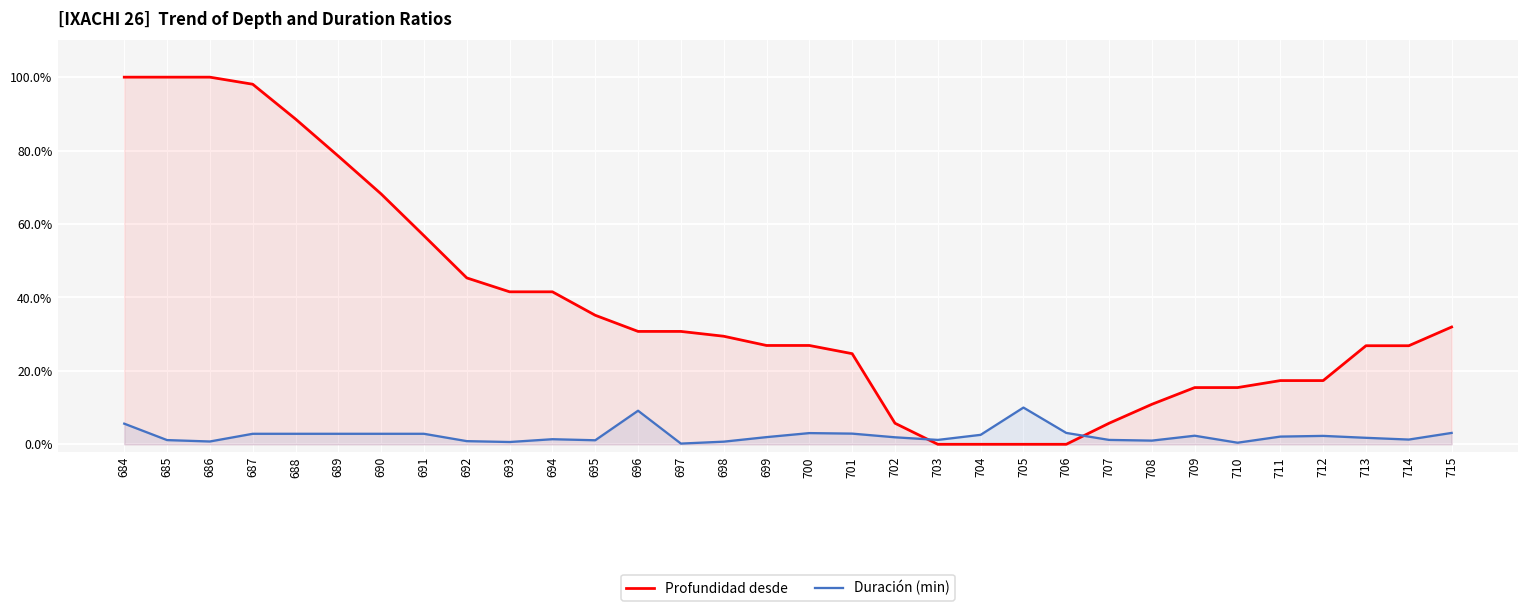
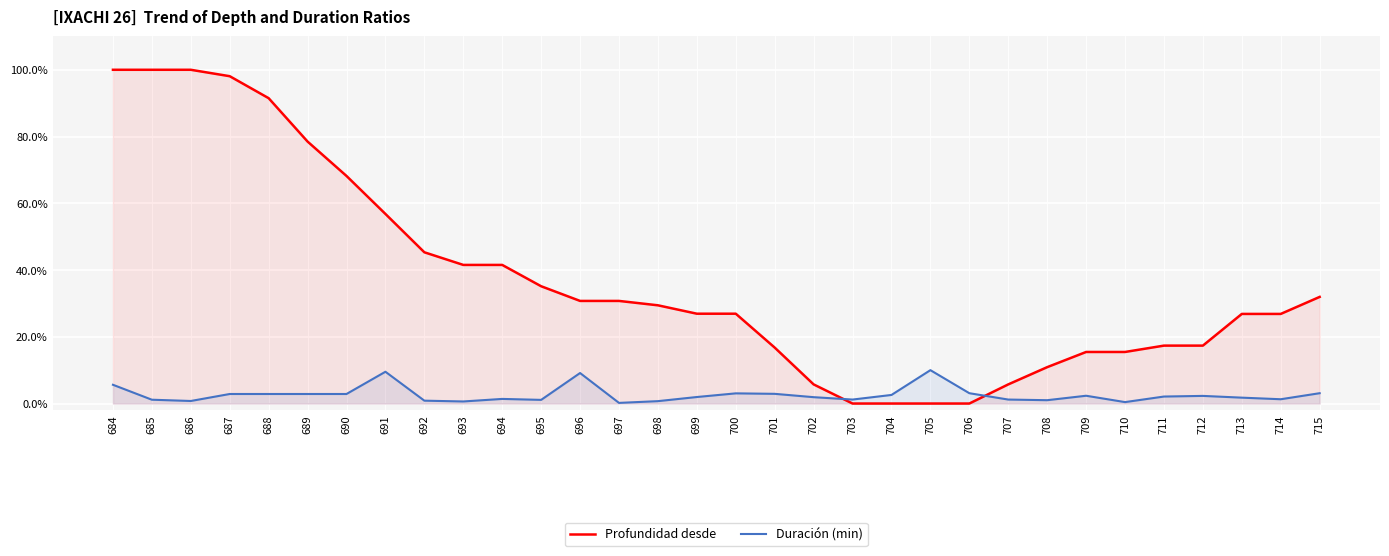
Profundidad desde, 688: 89% -> 91%
Duración (min), 691: 3% -> 10%
Profundidad desde, 701: 25% -> 17%
